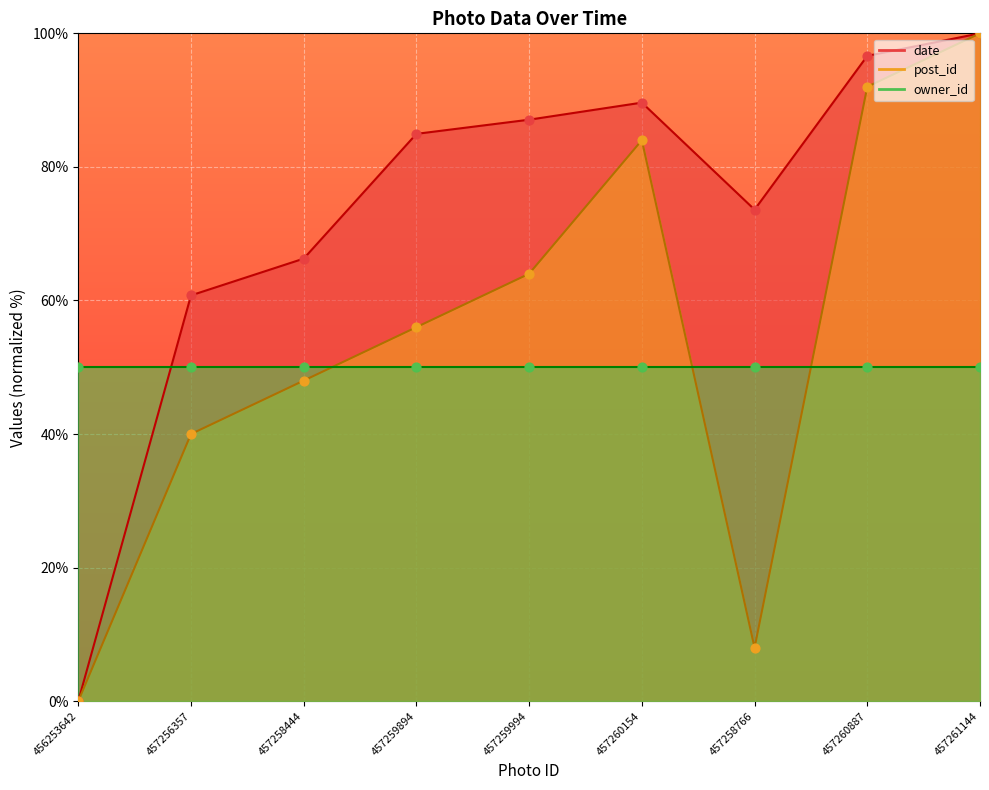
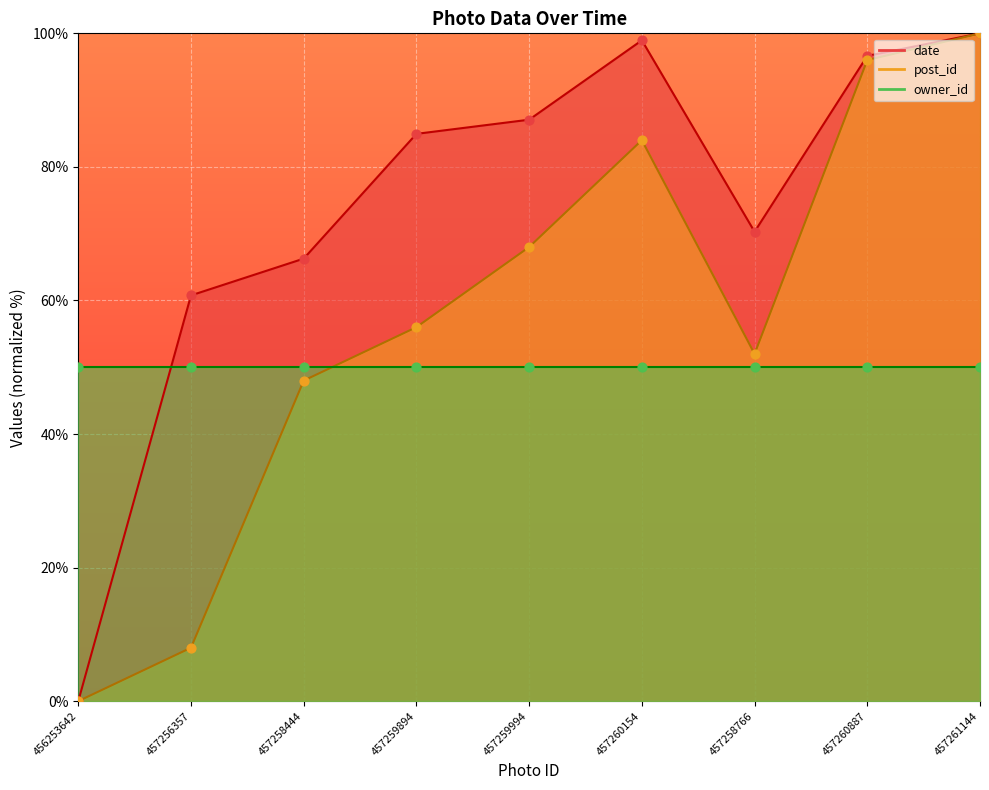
post_id, 457256357: 40% -> 8%
post_id, 457259994: 64% -> 68%
date, 457260154: 90% -> 99%
date, 457258766: 74% -> 70%
post_id, 457258766: 8% -> 52%
post_id, 457260887: 92% -> 96%
